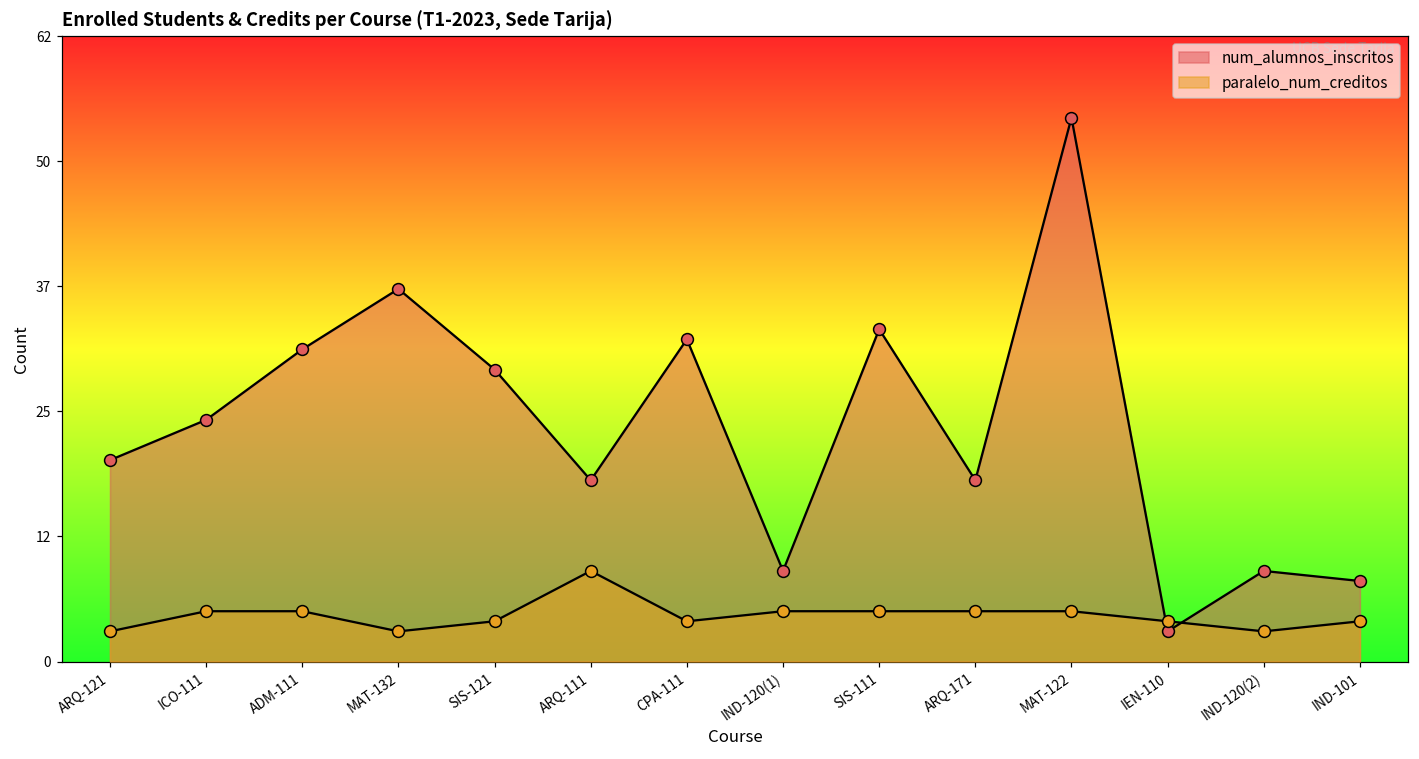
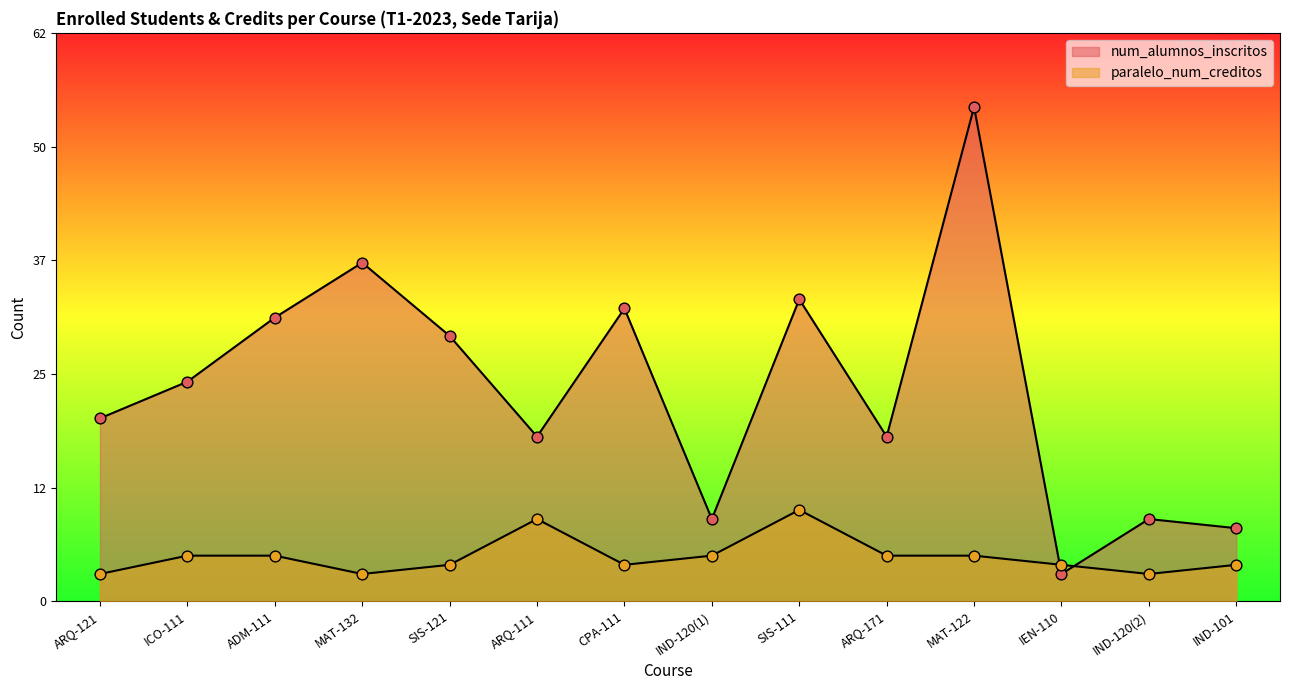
paralelo_num_creditos, SIS-111: 5 -> 10
